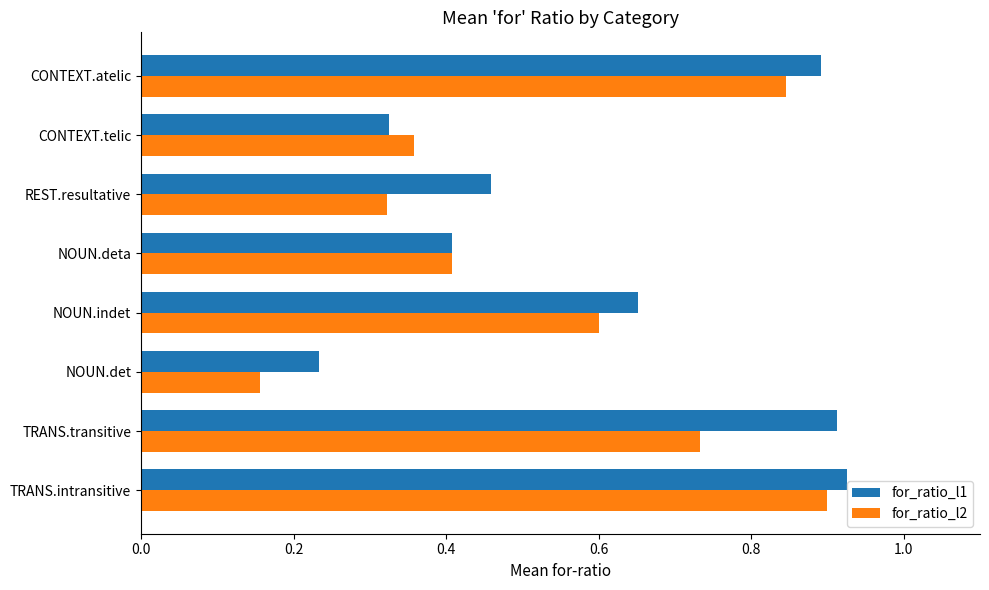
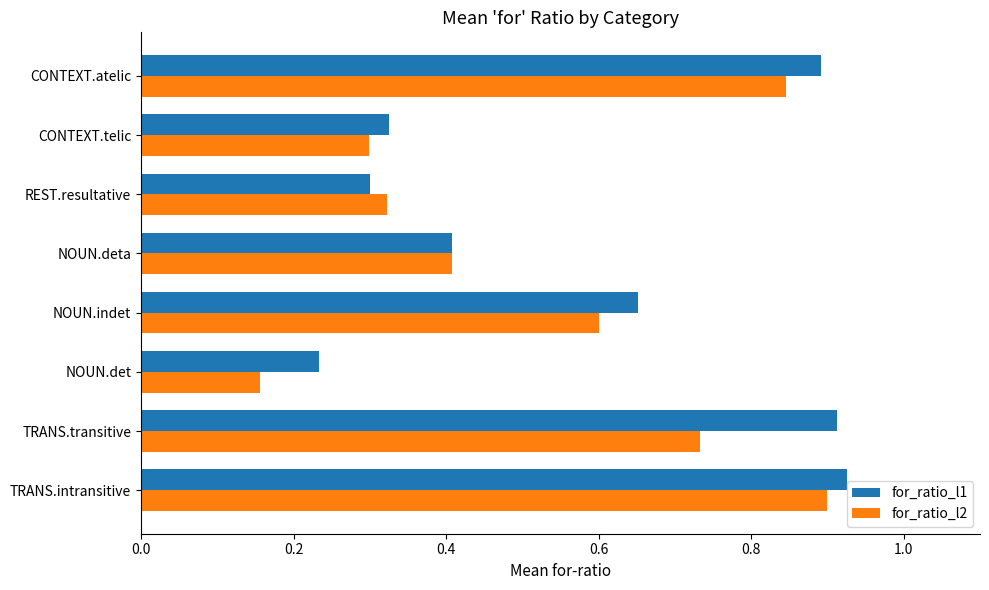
for_ratio_l2, CONTEXT.telic: 0.36 -> 0.30
for_ratio_l1, REST.resultative: 0.46 -> 0.30
